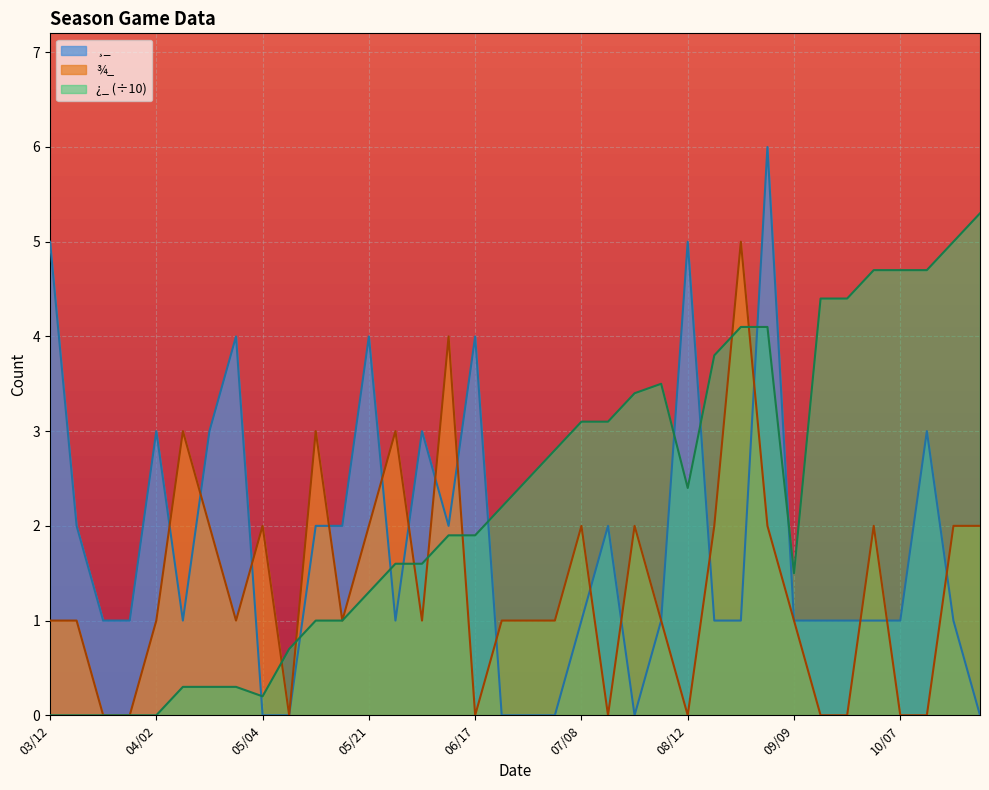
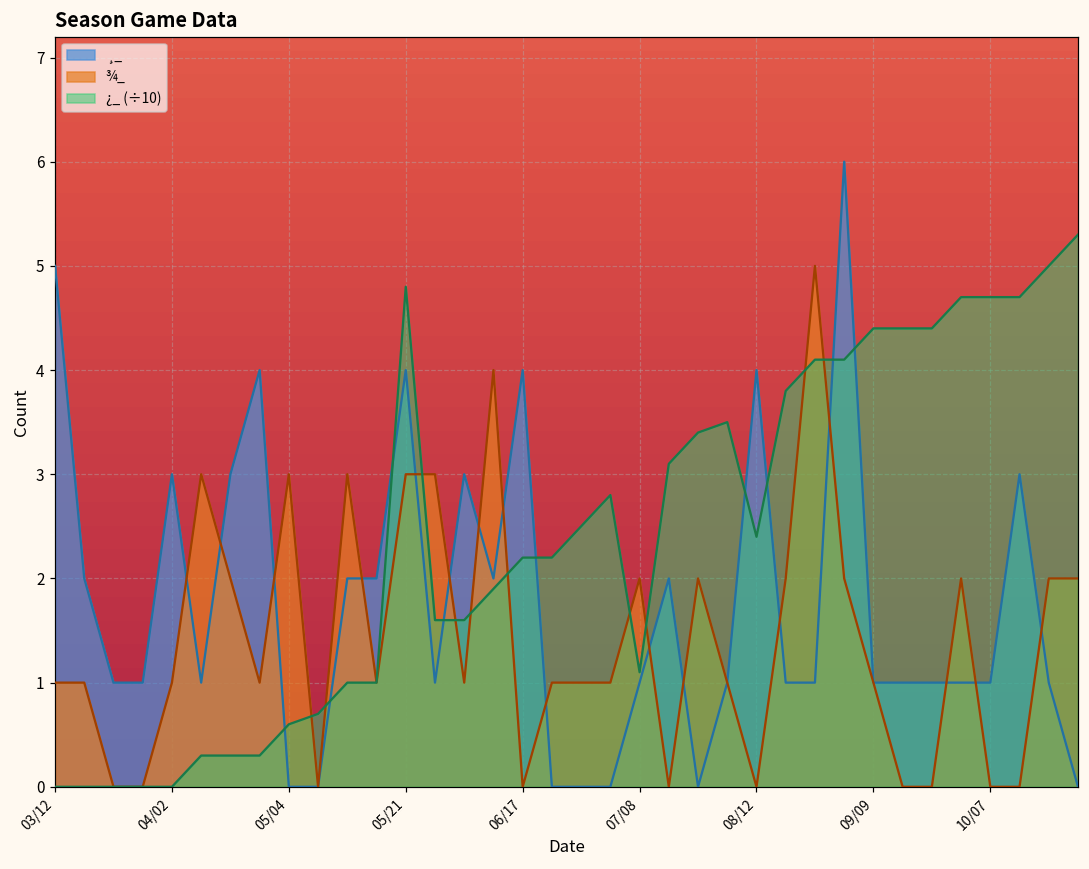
¾_, 05/04: 2 -> 3
¿_ (÷10), 05/04: 0.2 -> 0.6
¾_, 05/21: 2 -> 3
¿_ (÷10), 05/21: 1.3 -> 4.8
¿_ (÷10), 06/17: 1.9 -> 2.2
¿_ (÷10), 07/08: 3.1 -> 1.1
¸_, 08/12: 5 -> 4
¿_ (÷10), 09/09: 1.5 -> 4.4
